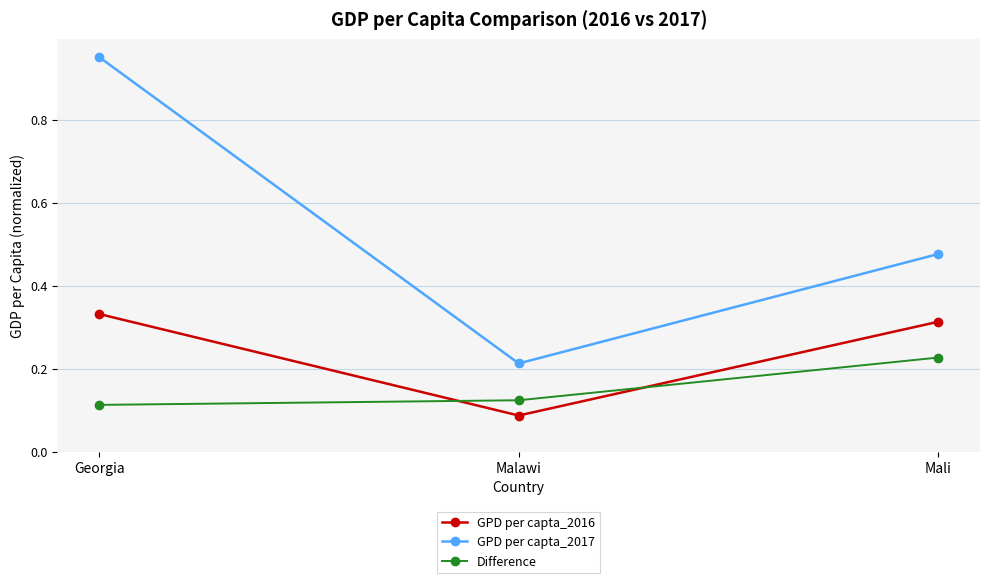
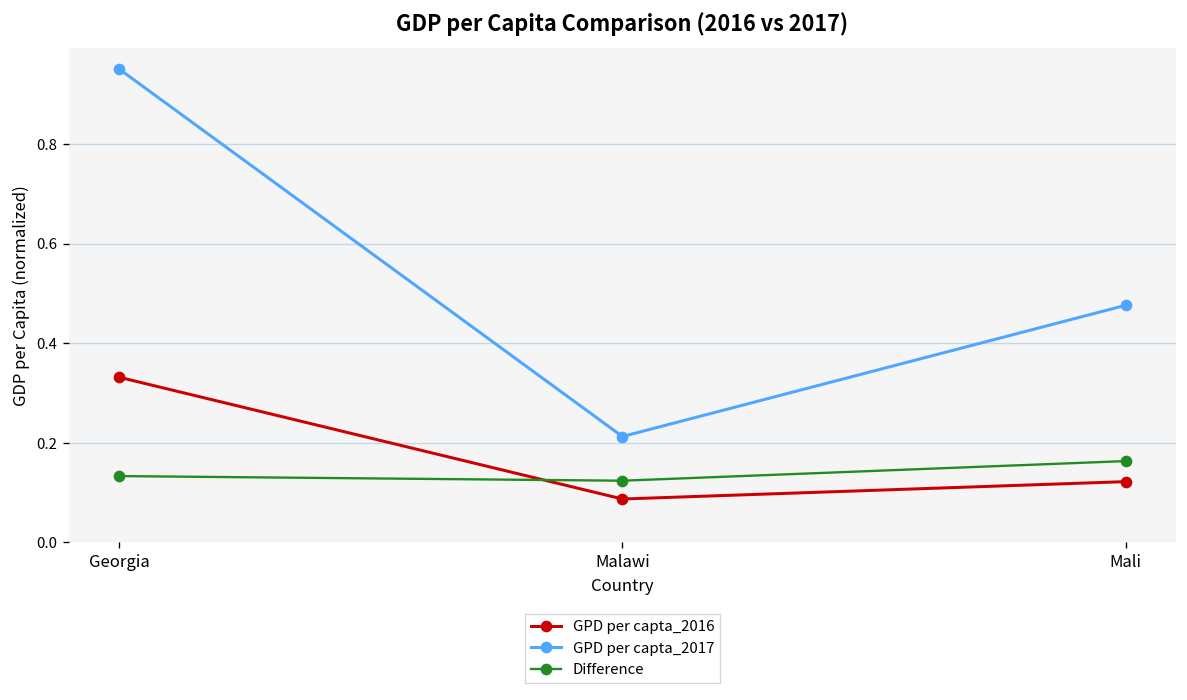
Difference, Georgia: 0.11 -> 0.13
GPD per capta_2016, Mali: 0.31 -> 0.12
Difference, Mali: 0.23 -> 0.16
